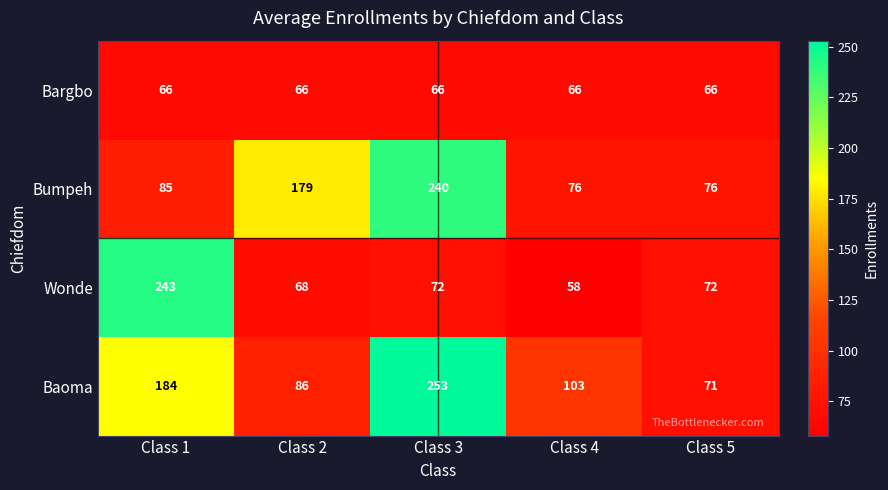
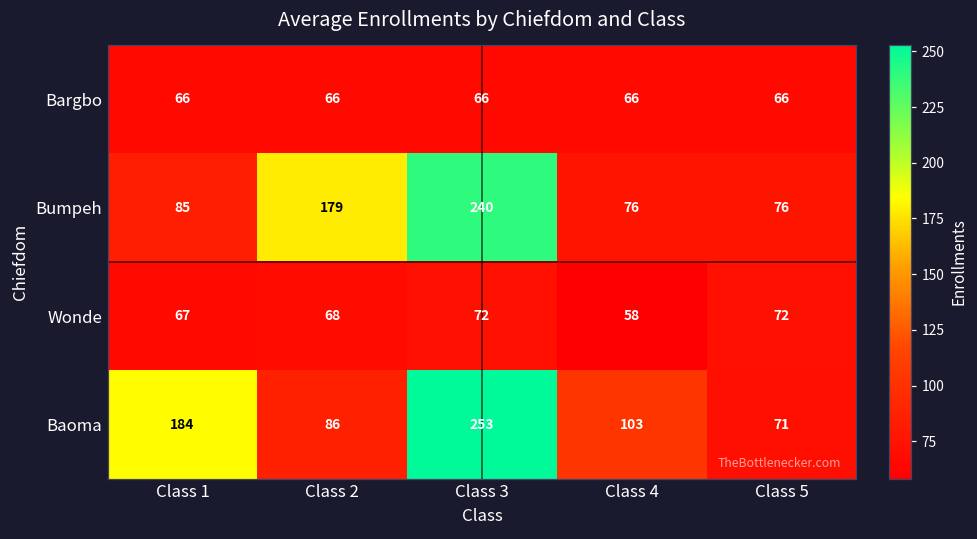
Wonde, Class 1: 243 -> 67
